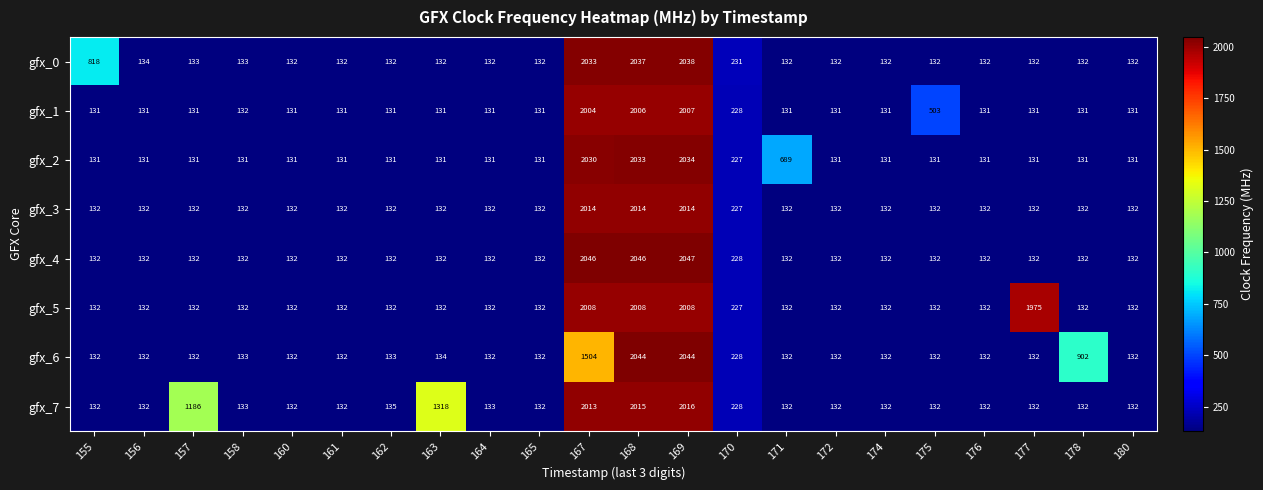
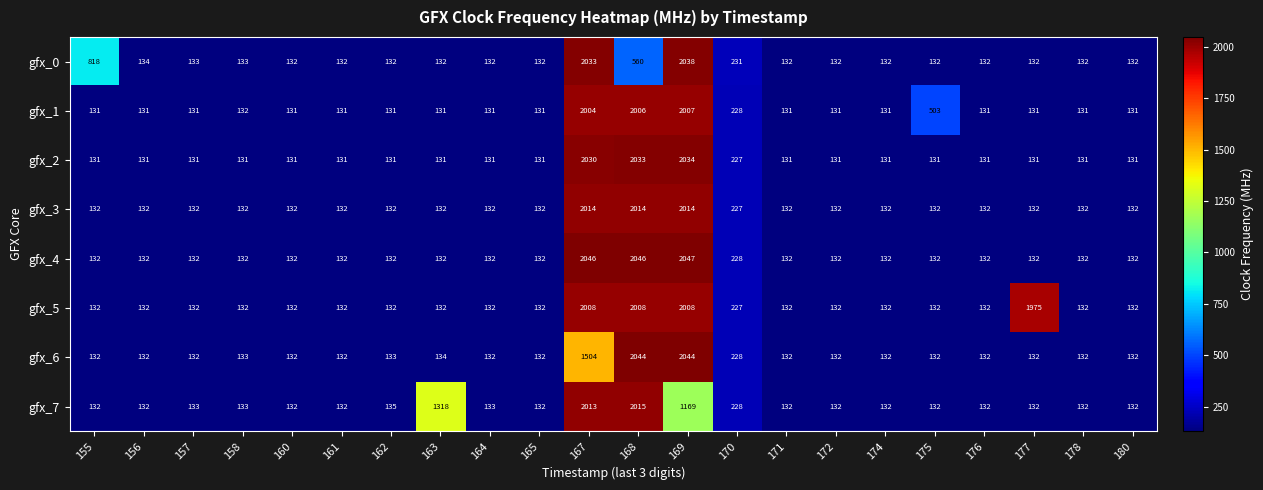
gfx_0, 168: 2037 -> 560
gfx_2, 171: 689 -> 131
gfx_6, 178: 902 -> 132
gfx_7, 157: 1186 -> 133
gfx_7, 169: 2016 -> 1169
